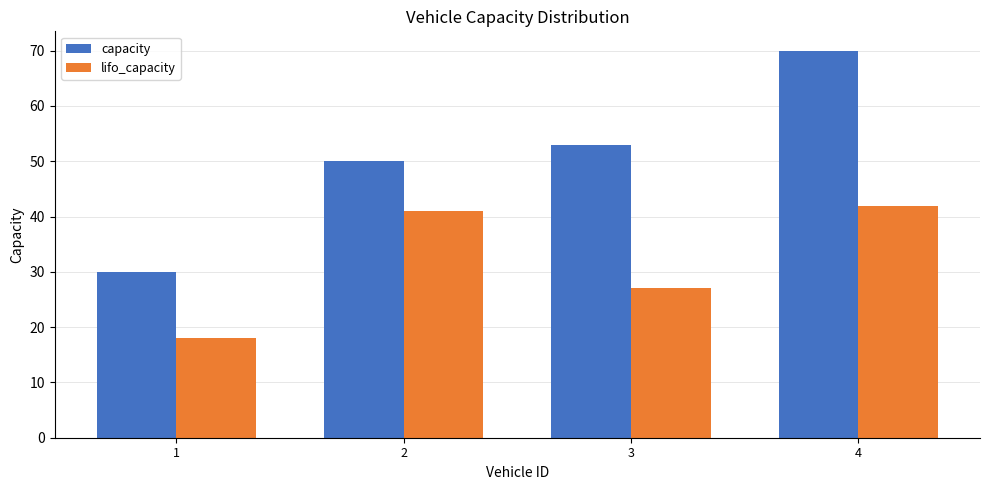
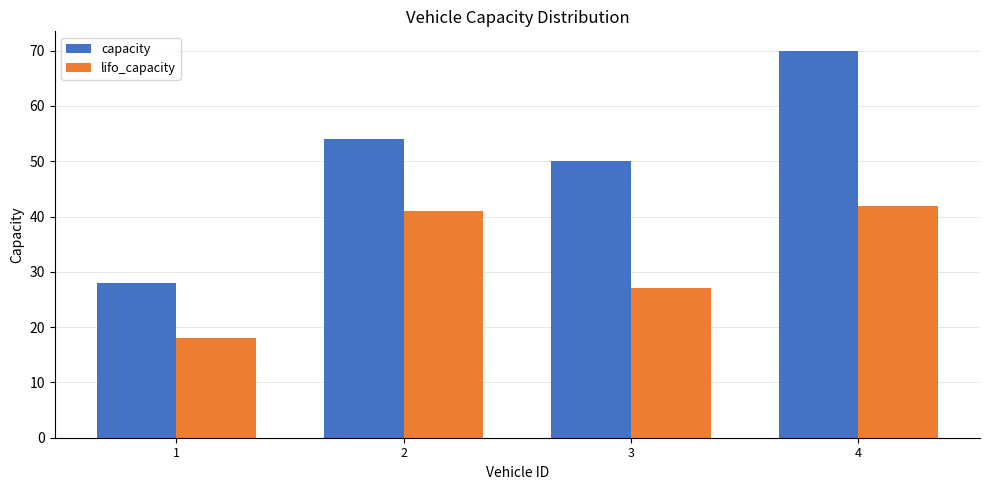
capacity, 1: 30 -> 28
capacity, 2: 50 -> 54
capacity, 3: 53 -> 50
